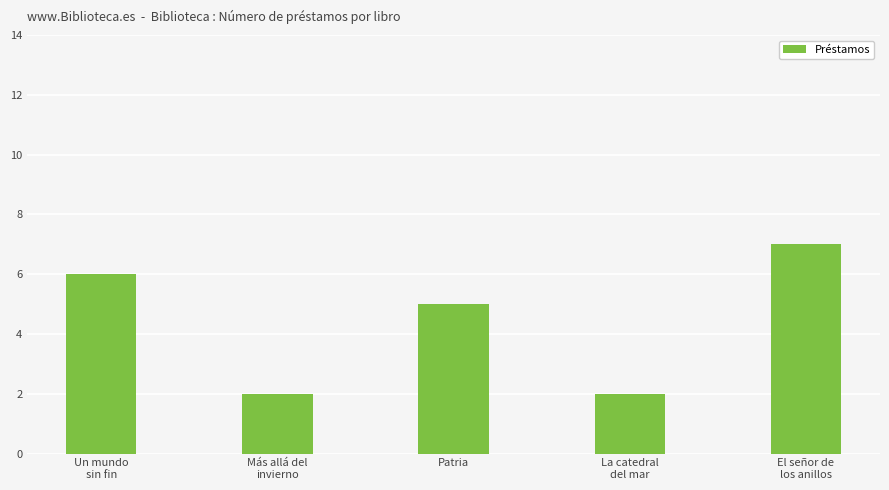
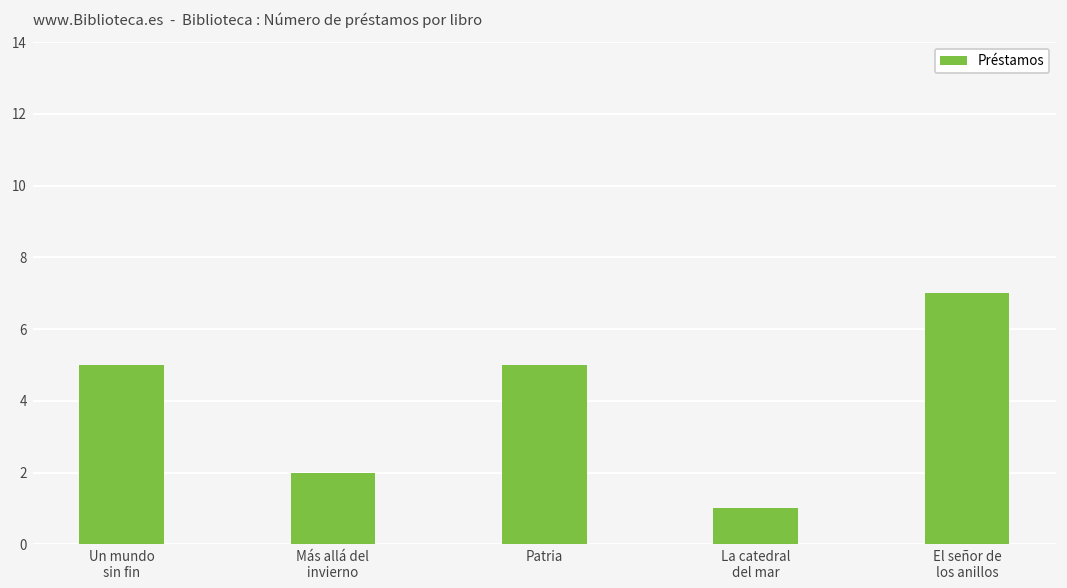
Un mundo sin fin: 6 -> 5
La catedral del mar: 2 -> 1
